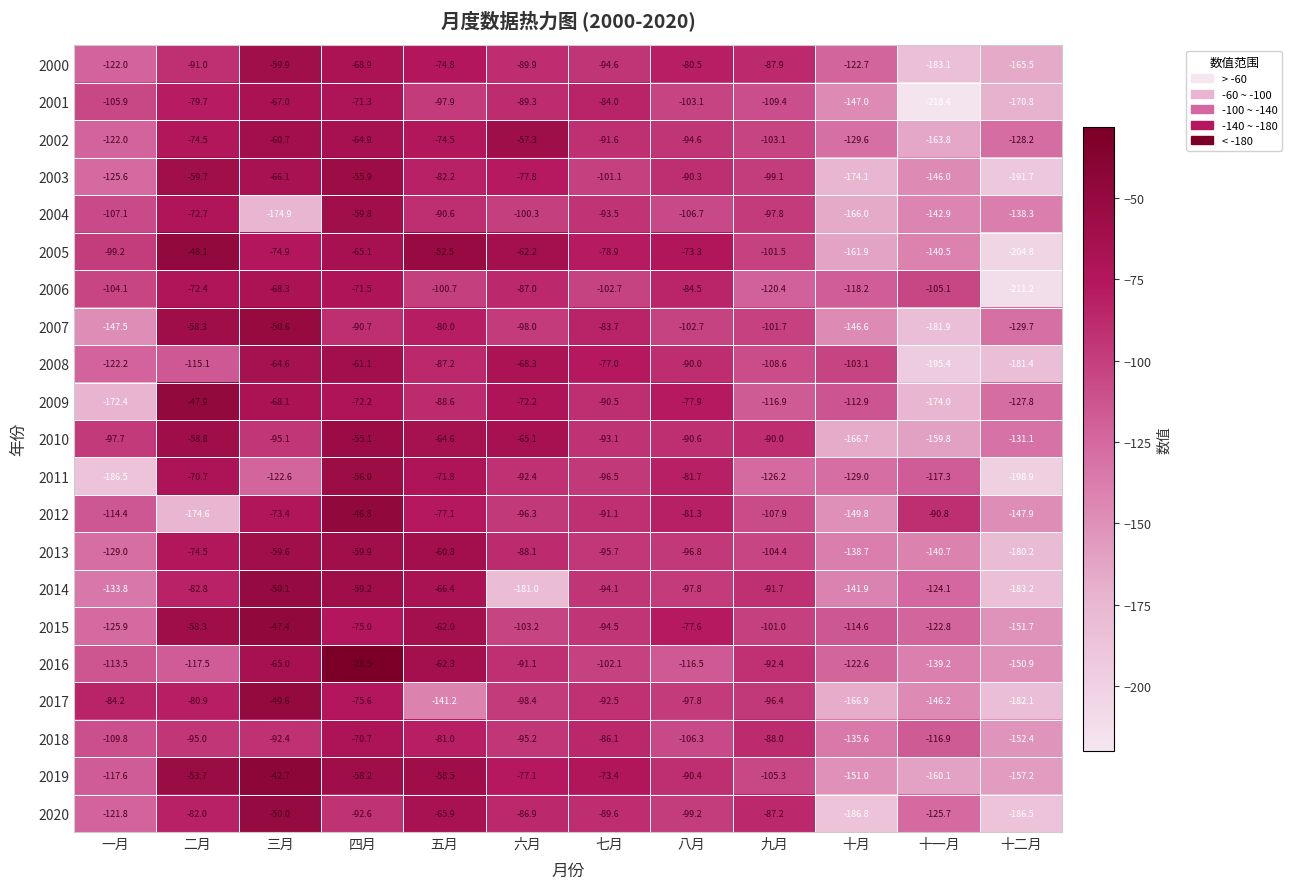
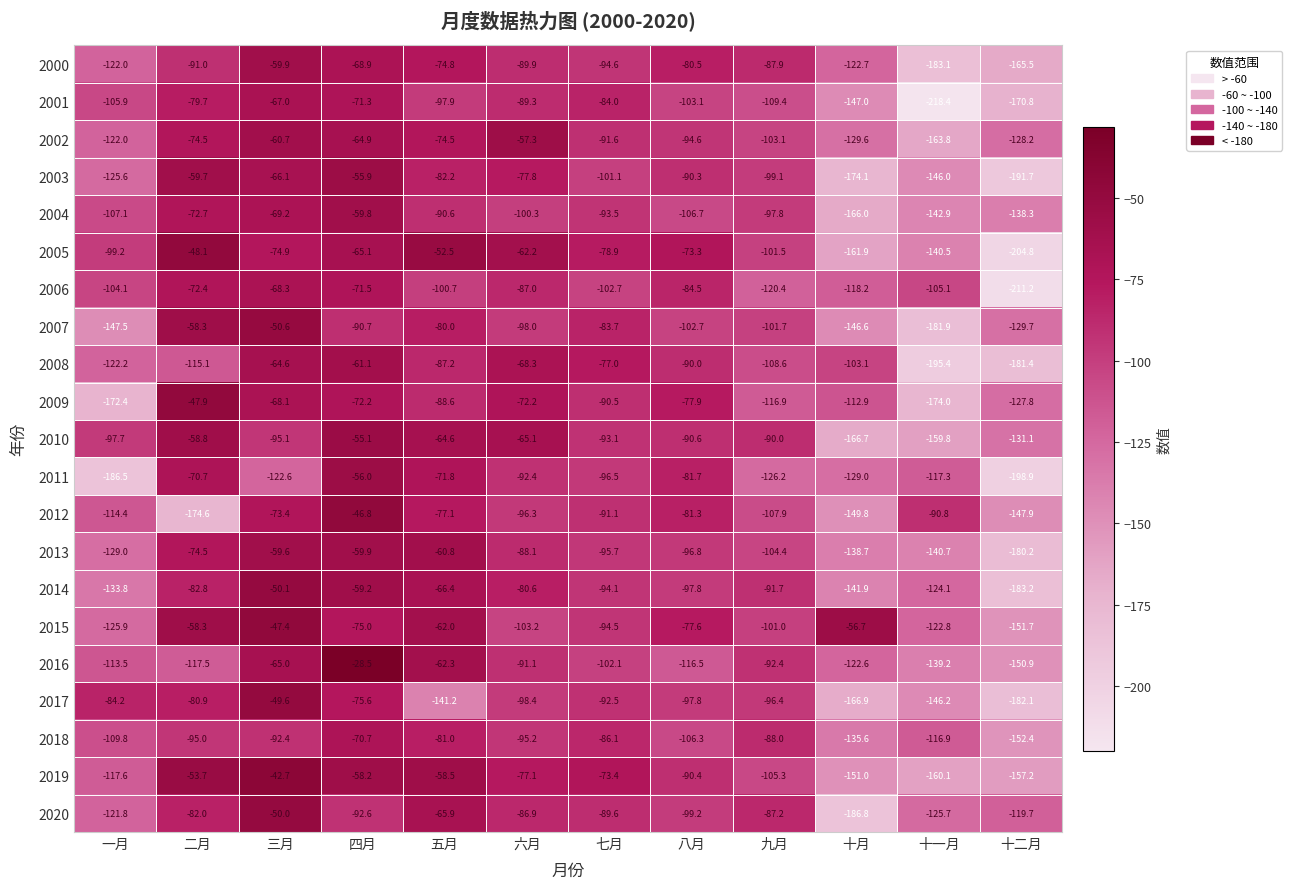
2004, 三月: -174.9 -> -69.2
2014, 六月: -181.0 -> -80.6
2015, 十月: -114.6 -> -56.7
2020, 十二月: -186.5 -> -119.7
